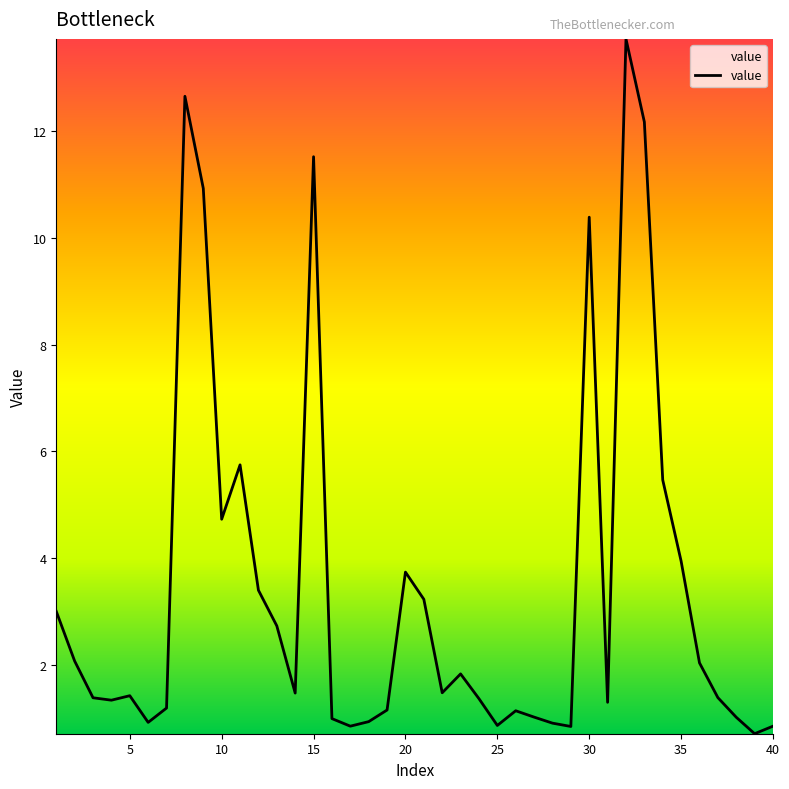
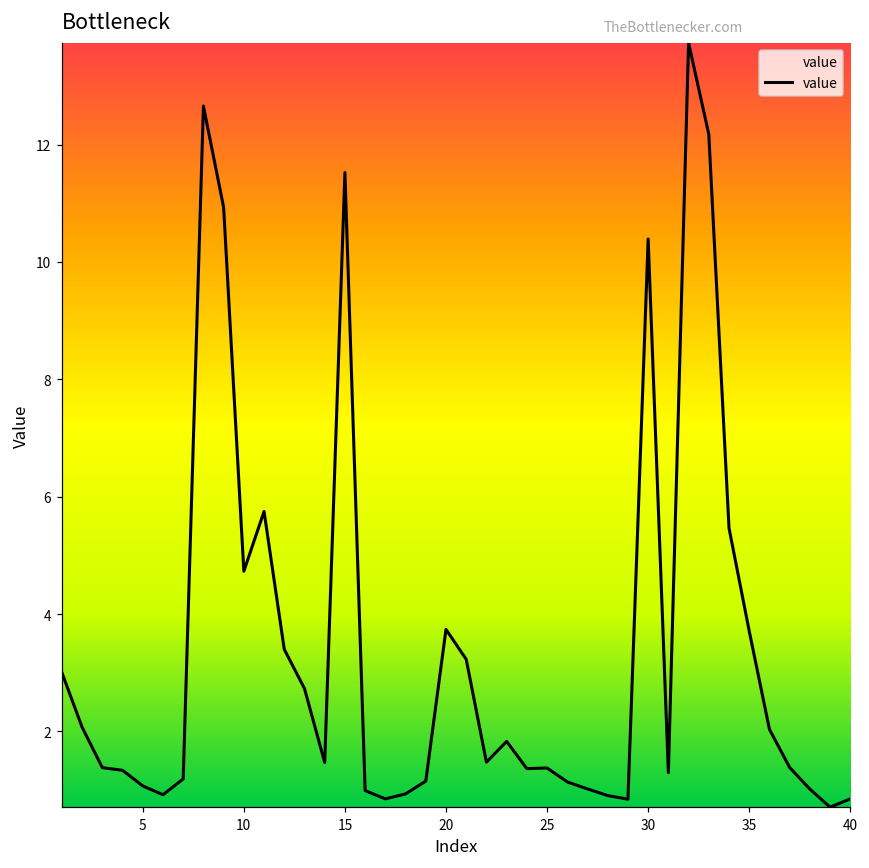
5: 1.4 -> 1.1
25: 0.9 -> 1.4
35: 3.9 -> 3.7
